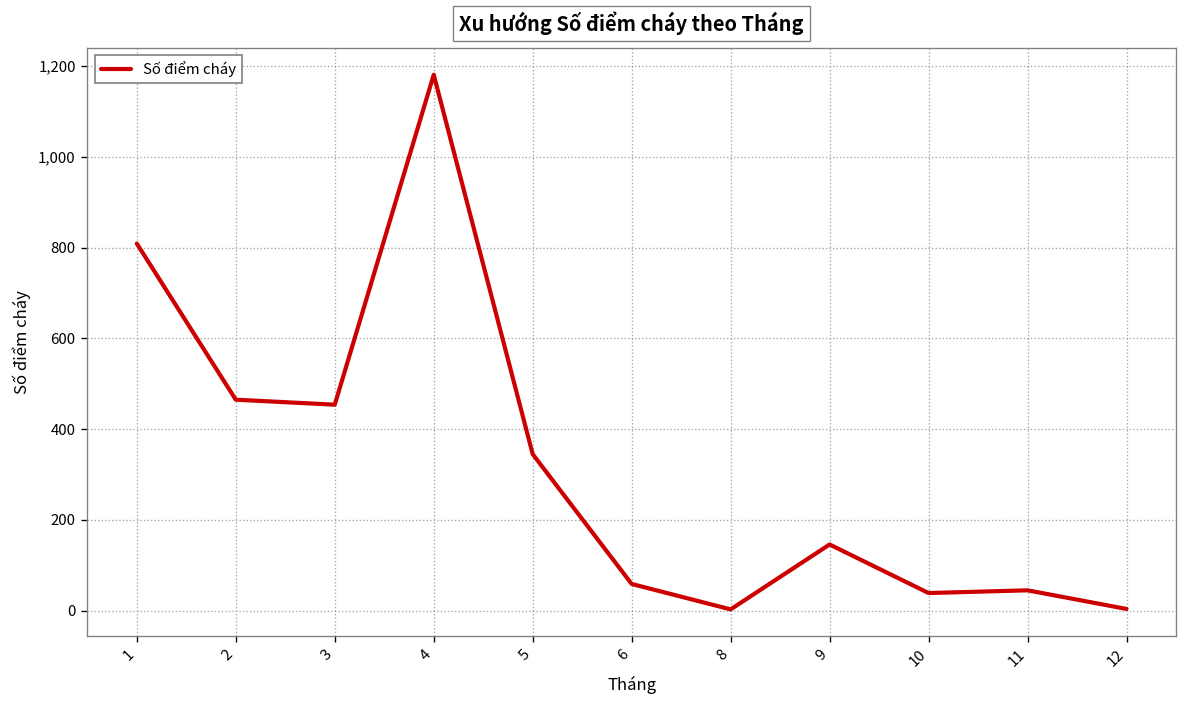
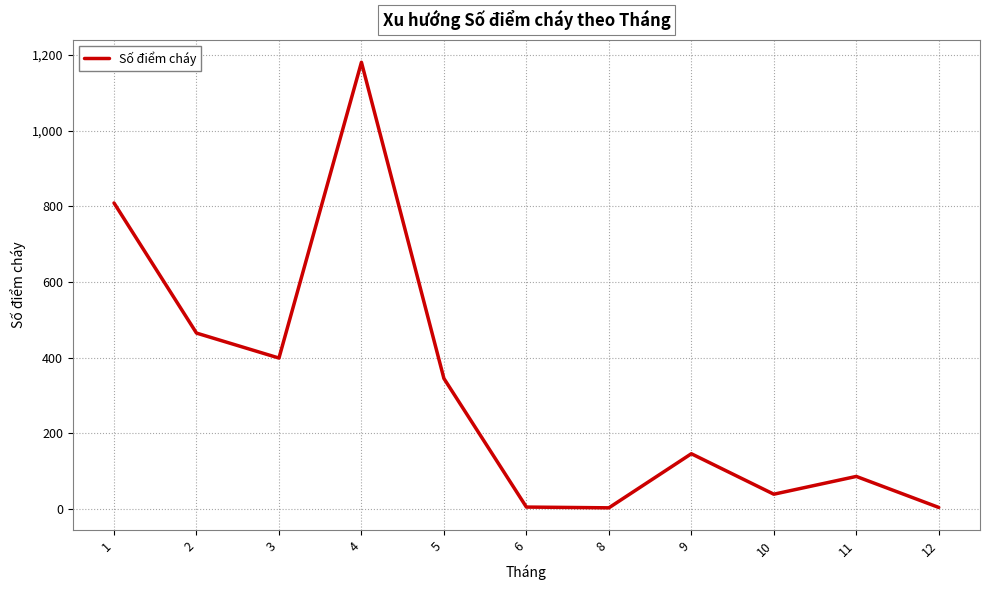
3: 450 -> 400
6: 60 -> 10
11: 50 -> 90
